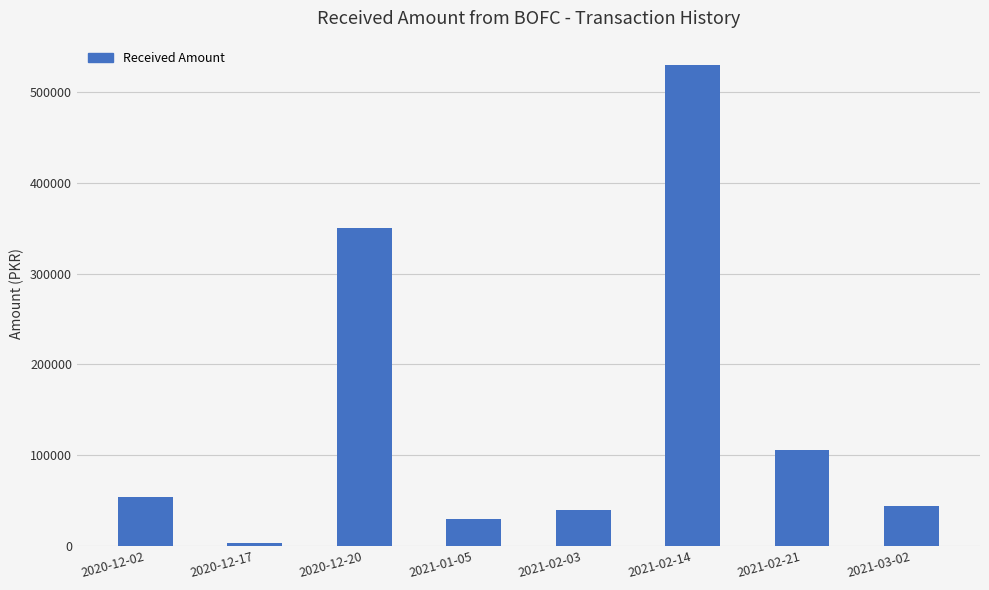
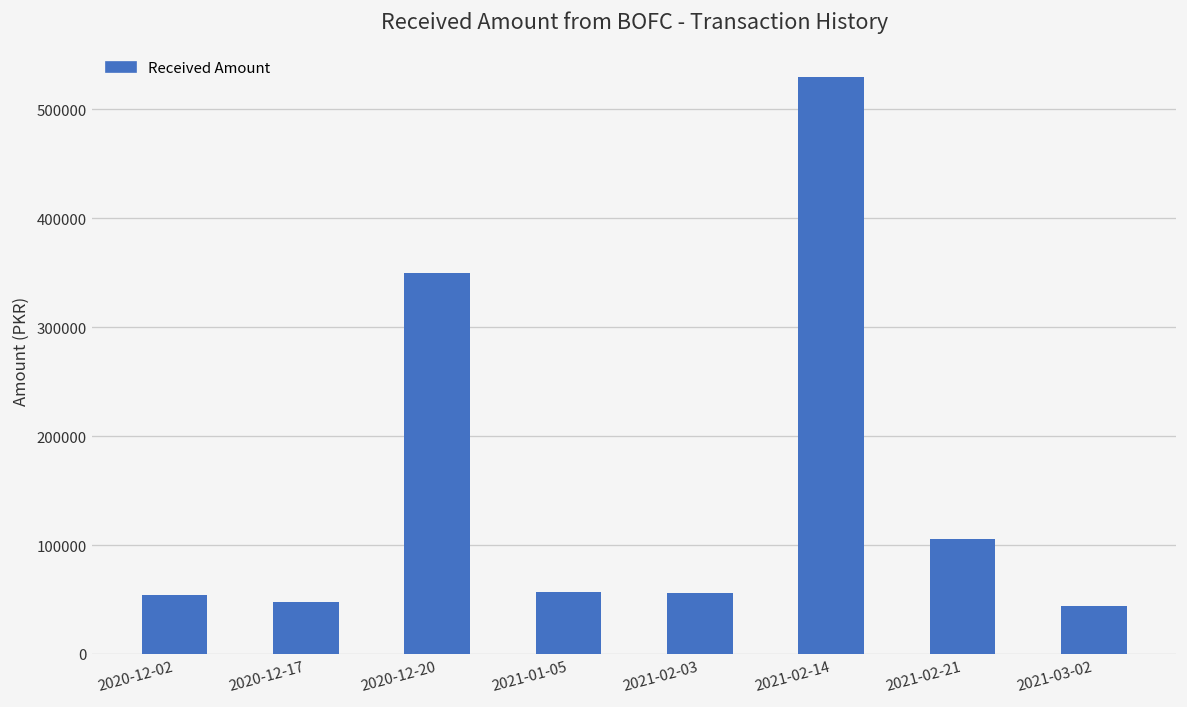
2020-12-17: 0 -> 50000
2021-01-05: 30000 -> 60000
2021-02-03: 40000 -> 60000
